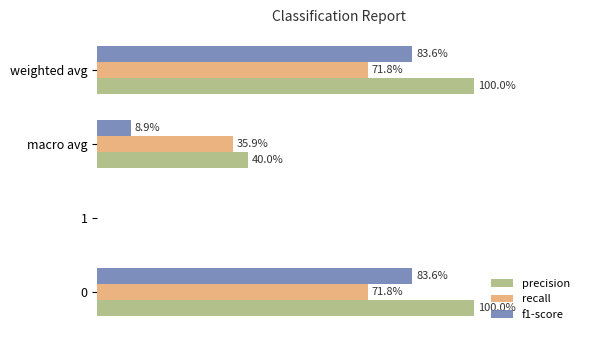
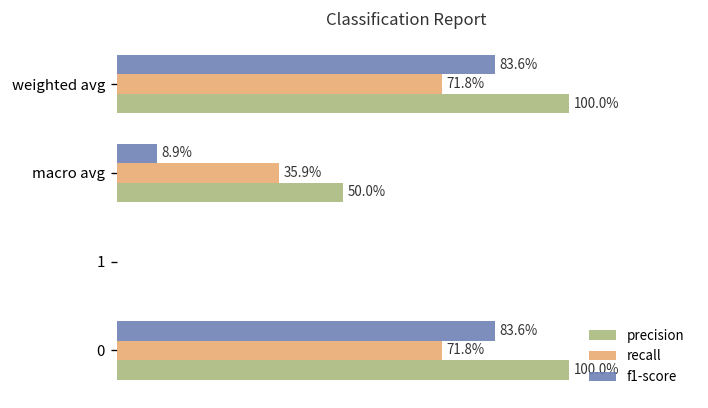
precision, macro avg: 40.0% -> 50.0%
